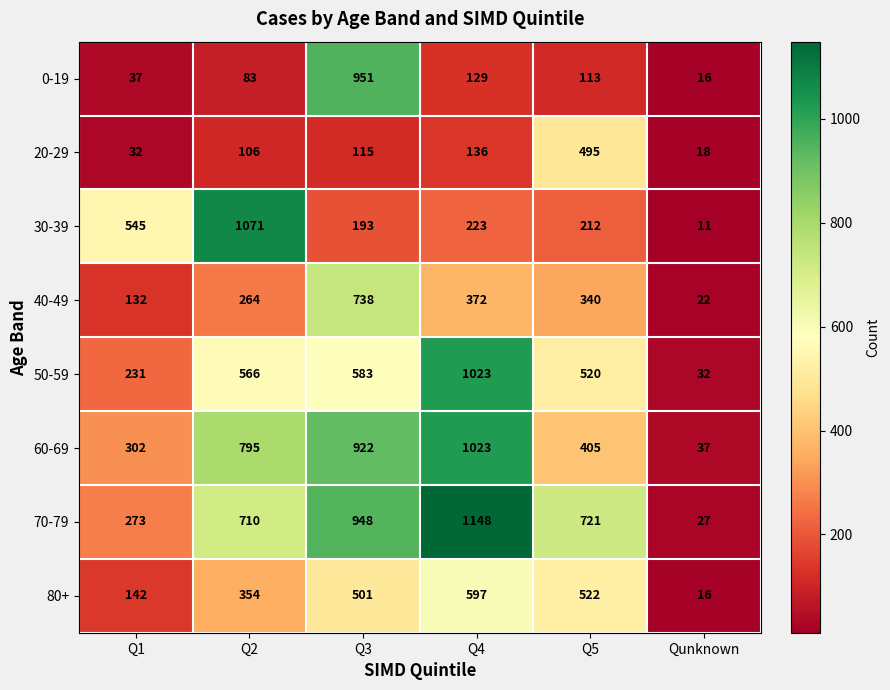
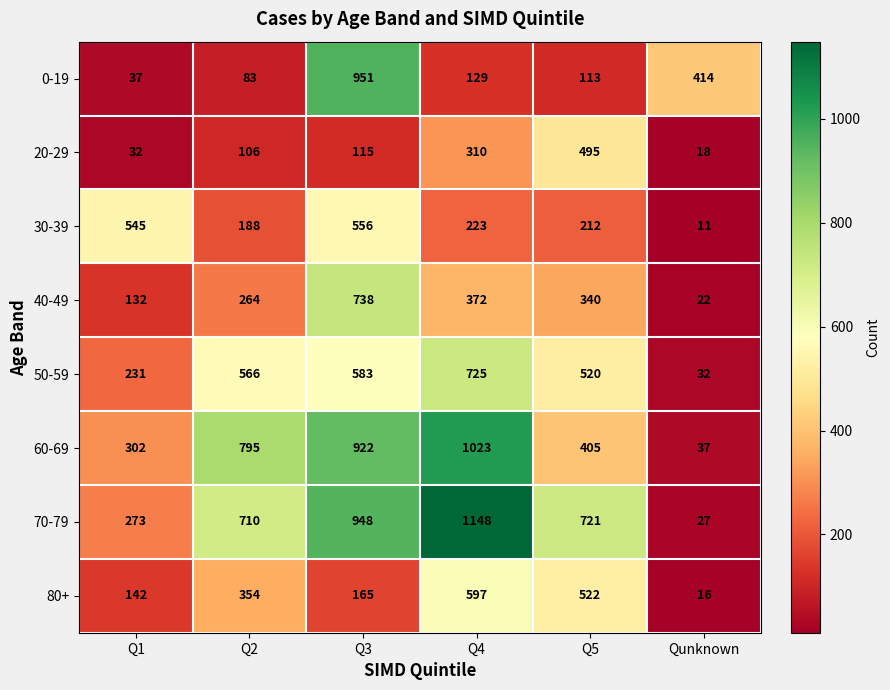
0-19, Qunknown: 16 -> 414
20-29, Q4: 136 -> 310
30-39, Q2: 1071 -> 188
30-39, Q3: 193 -> 556
50-59, Q4: 1023 -> 725
80+, Q3: 501 -> 165
